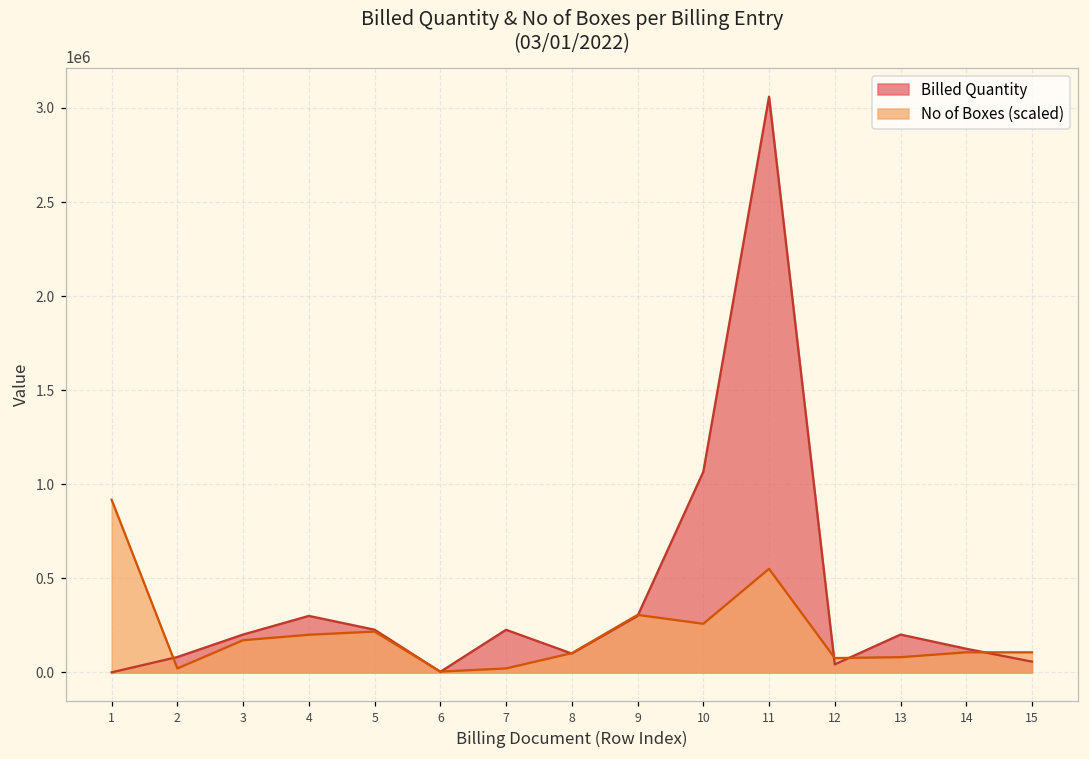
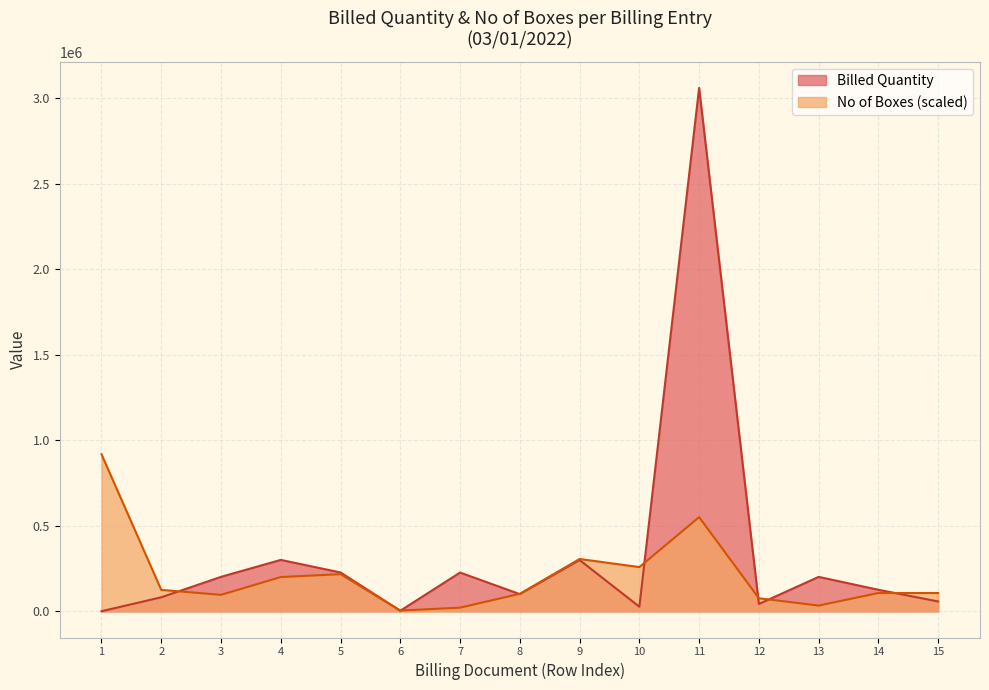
No of Boxes (scaled), 2: 20000 -> 130000
No of Boxes (scaled), 3: 170000 -> 100000
Billed Quantity, 10: 1070000 -> 30000
No of Boxes (scaled), 13: 80000 -> 30000
